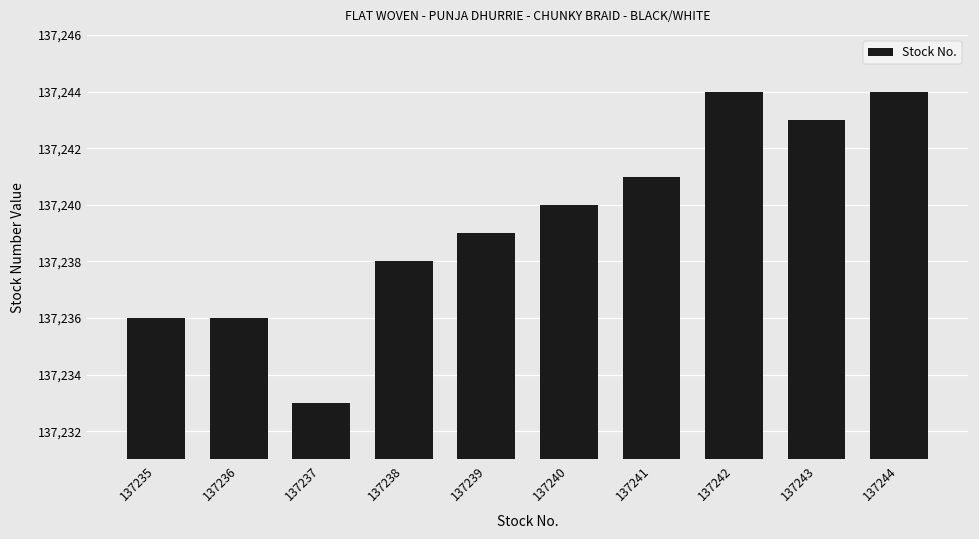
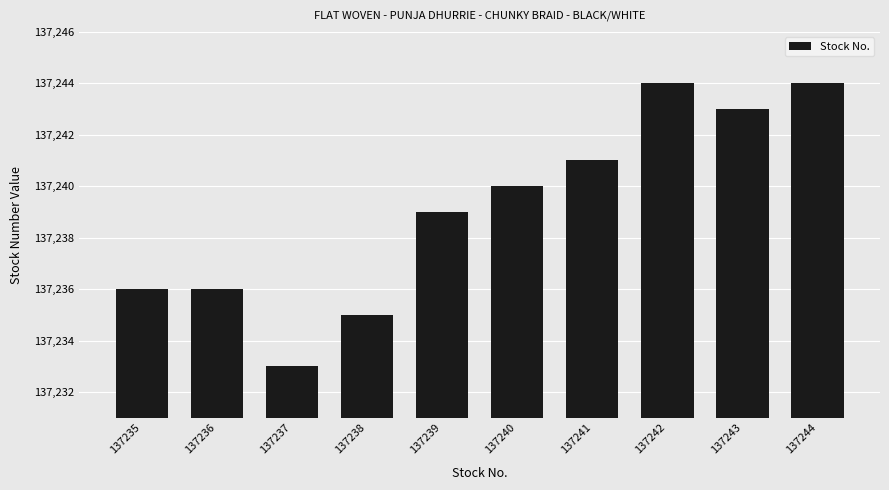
137238: 137,238 -> 137,235
